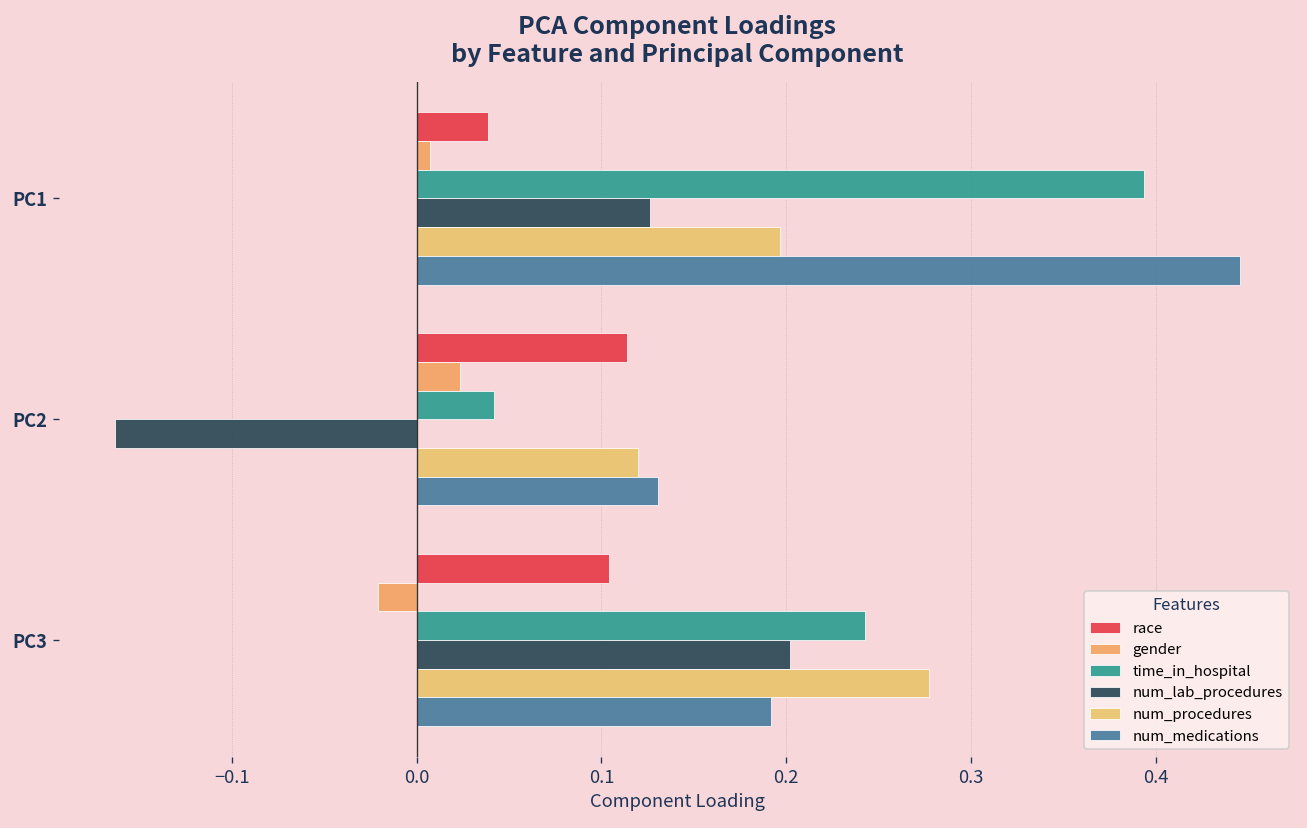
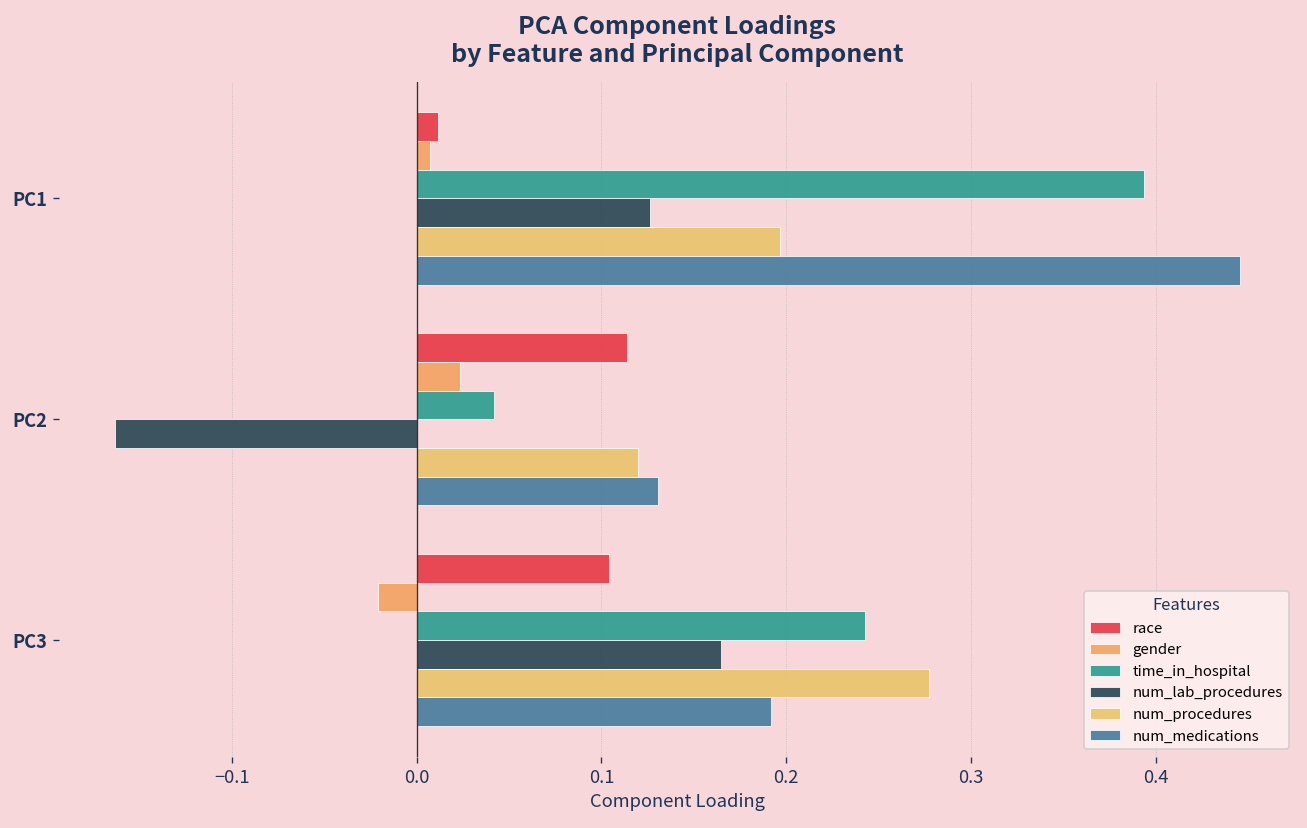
race, PC1: 0.039 -> 0.012
num_lab_procedures, PC3: 0.202 -> 0.165
